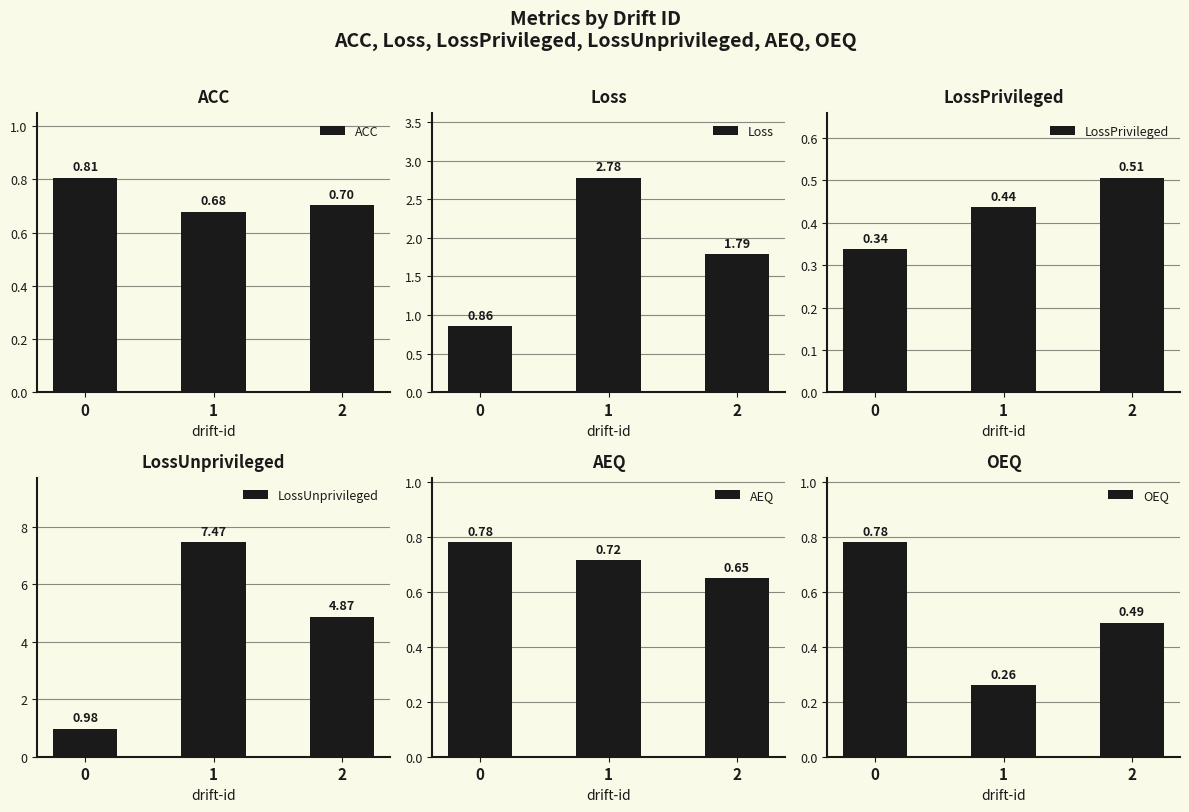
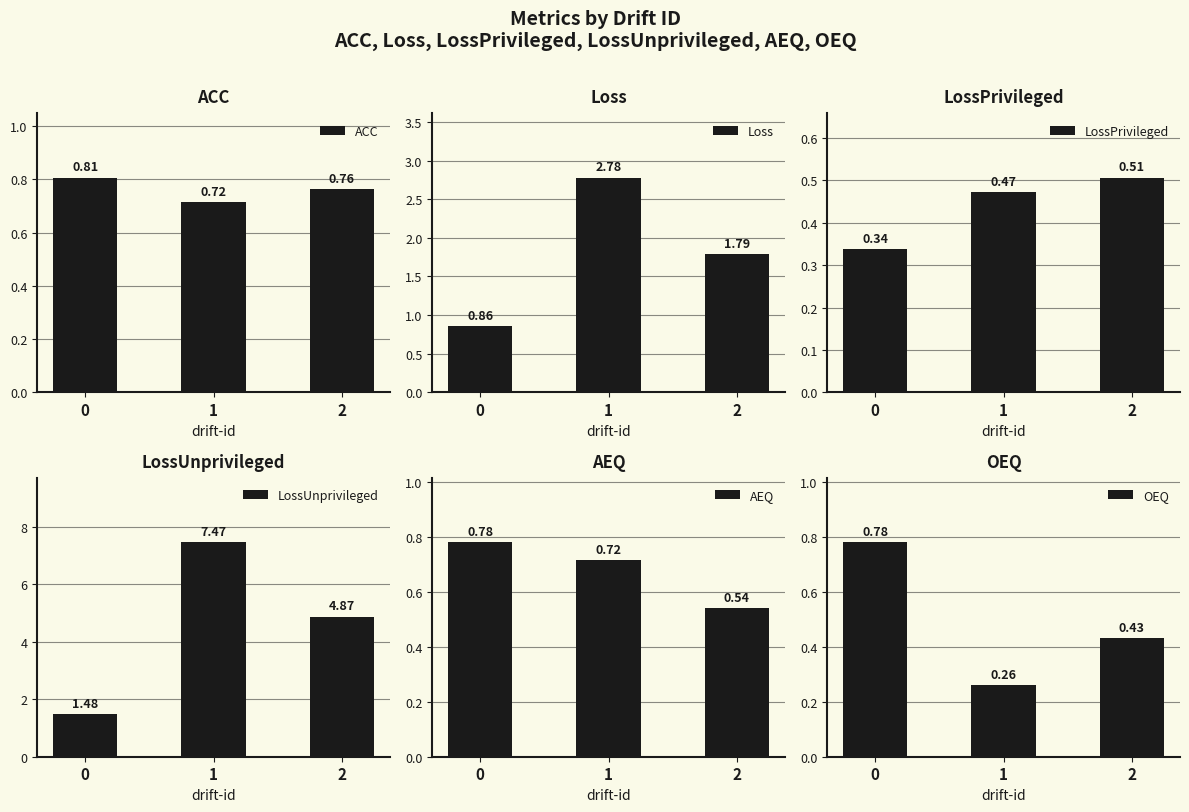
ACC, 1: 0.68 -> 0.72
ACC, 2: 0.70 -> 0.76
LossPrivileged, 1: 0.44 -> 0.47
LossUnprivileged, 0: 0.98 -> 1.48
AEQ, 2: 0.65 -> 0.54
OEQ, 2: 0.49 -> 0.43
